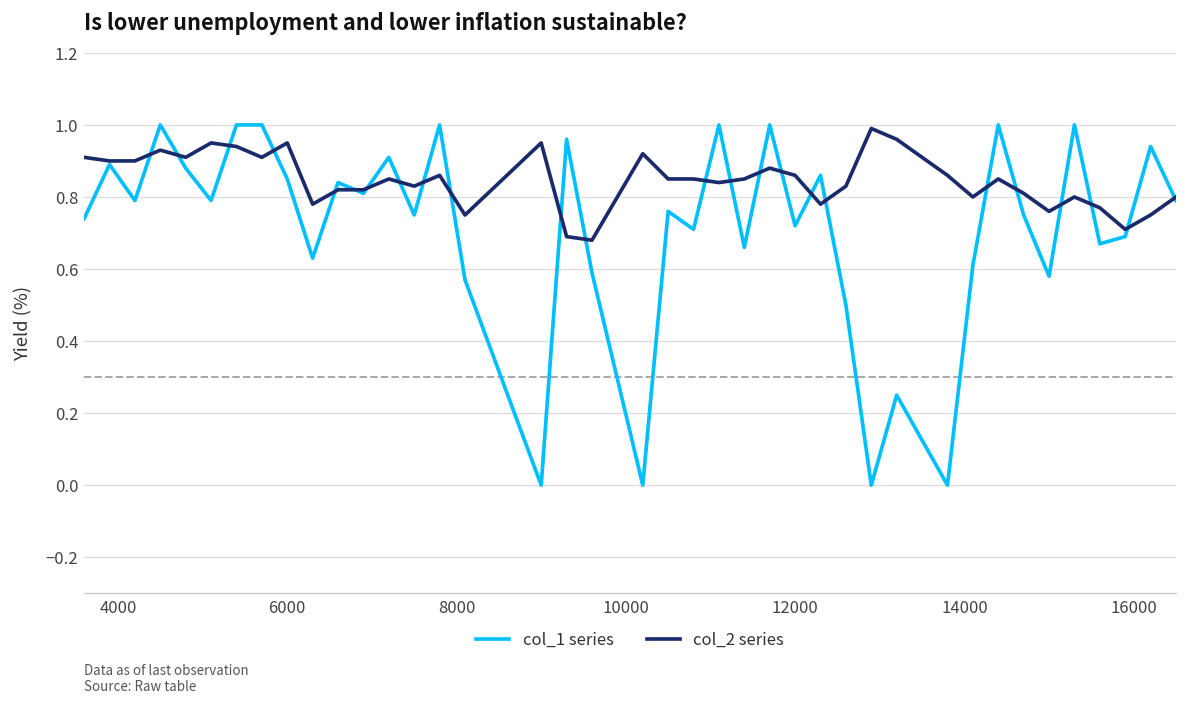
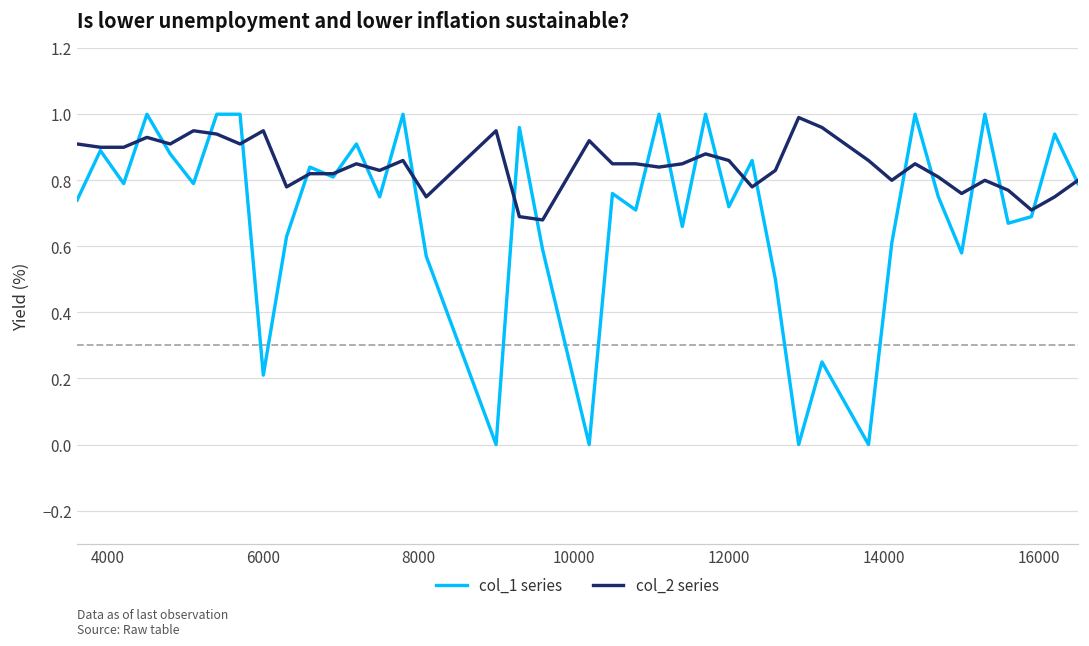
col_1 series, 6000: 0.85 -> 0.21
